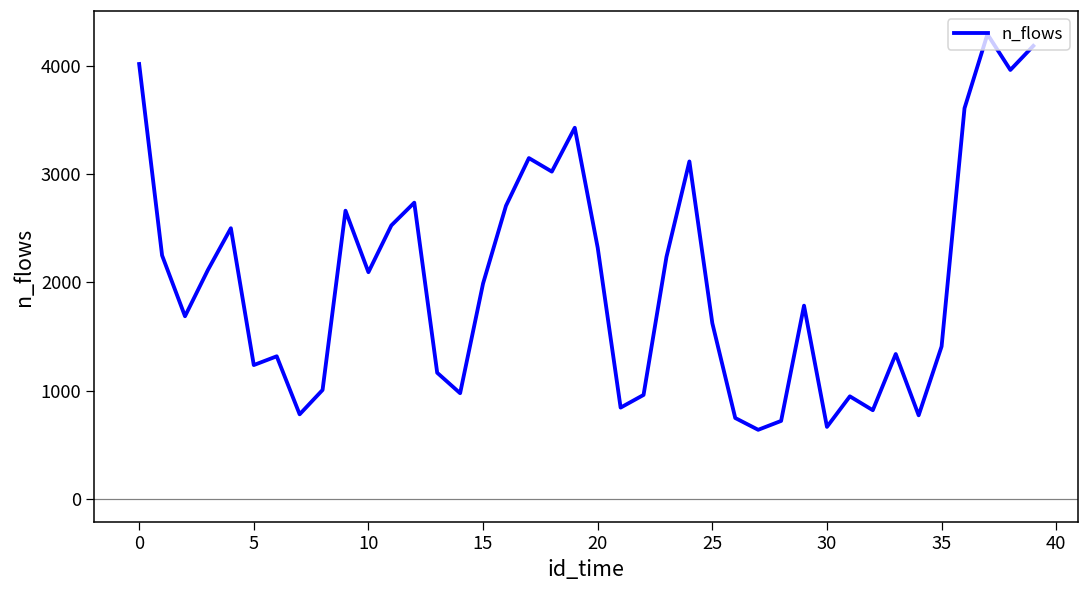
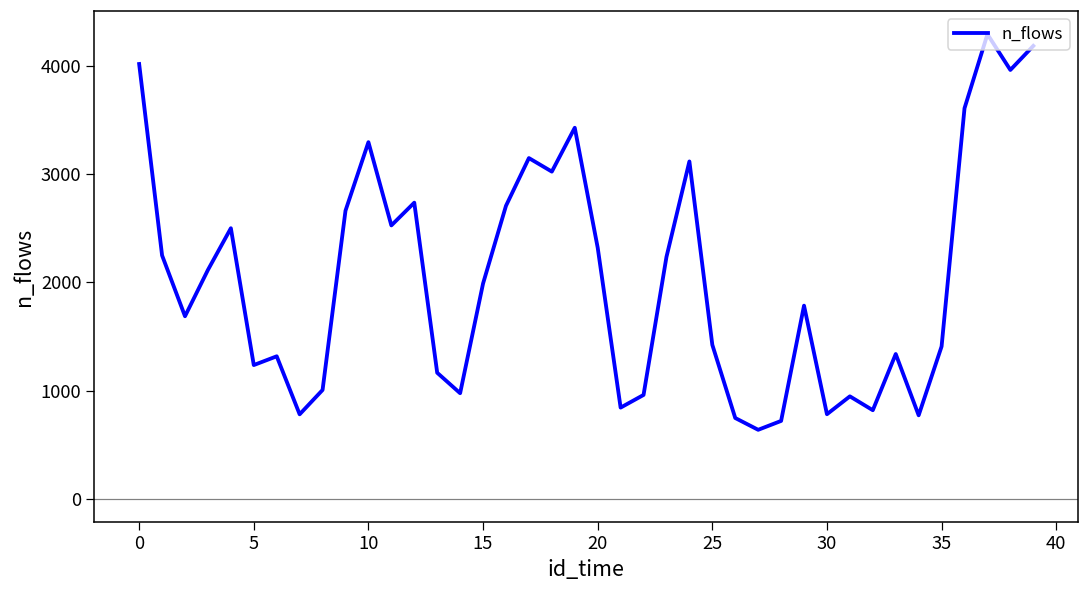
10: 2100 -> 3300
25: 1600 -> 1400
30: 700 -> 800
